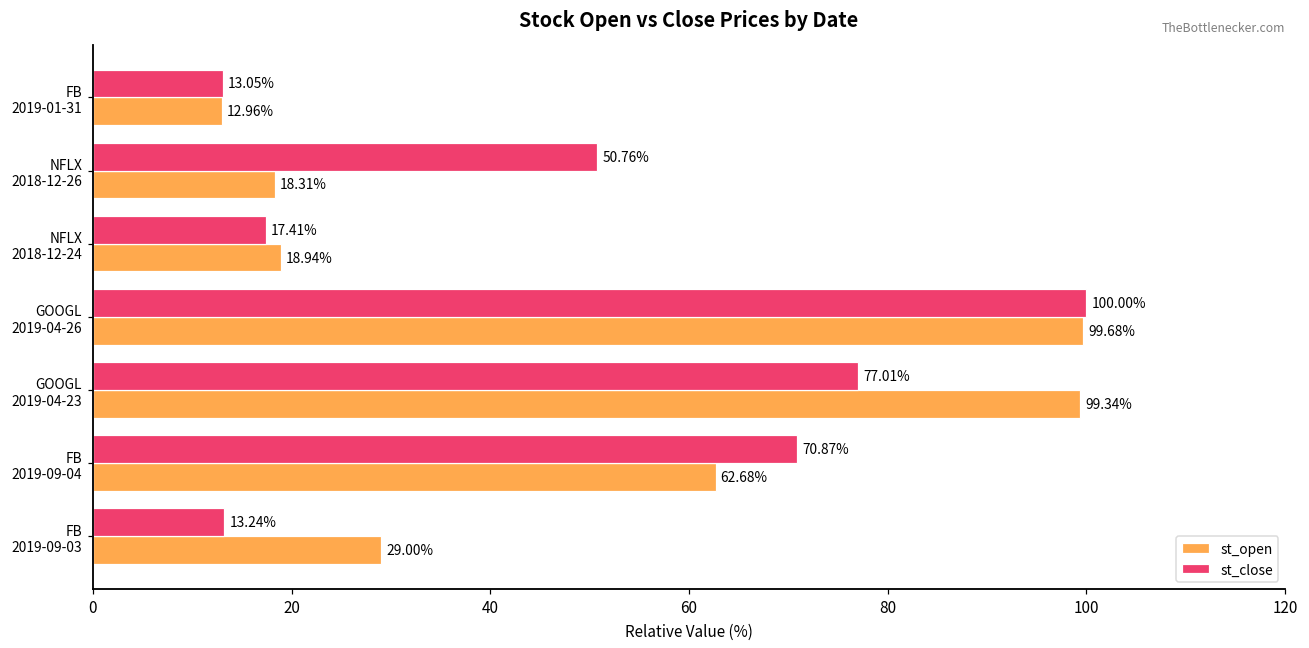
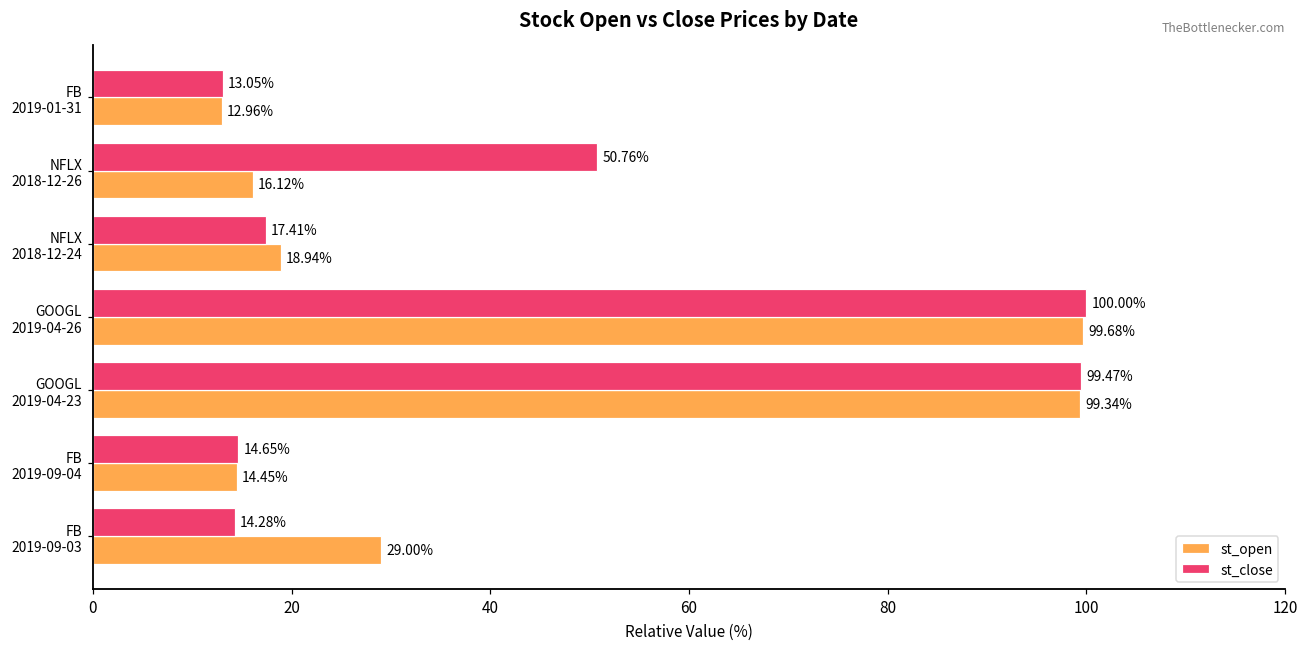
st_open, NFLX 2018-12-26: 18.31% -> 16.12%
st_close, GOOGL 2019-04-23: 77.01% -> 99.47%
st_close, FB 2019-09-04: 70.87% -> 14.65%
st_open, FB 2019-09-04: 62.68% -> 14.45%
st_close, FB 2019-09-03: 13.24% -> 14.28%
